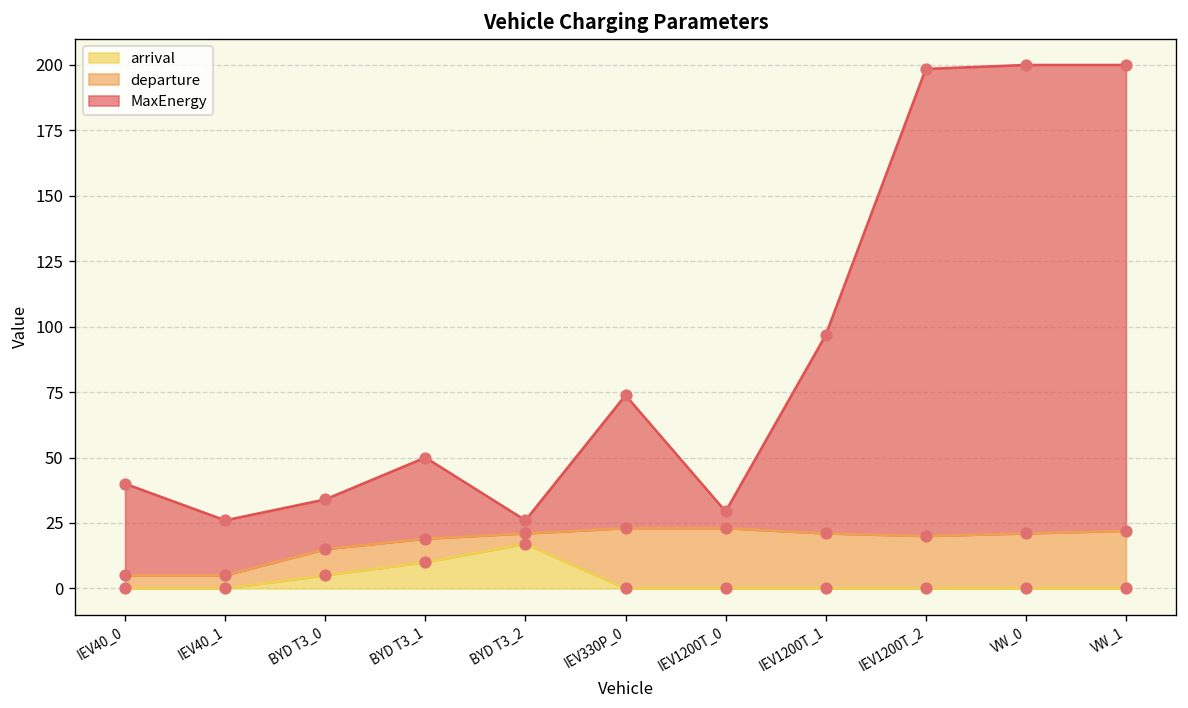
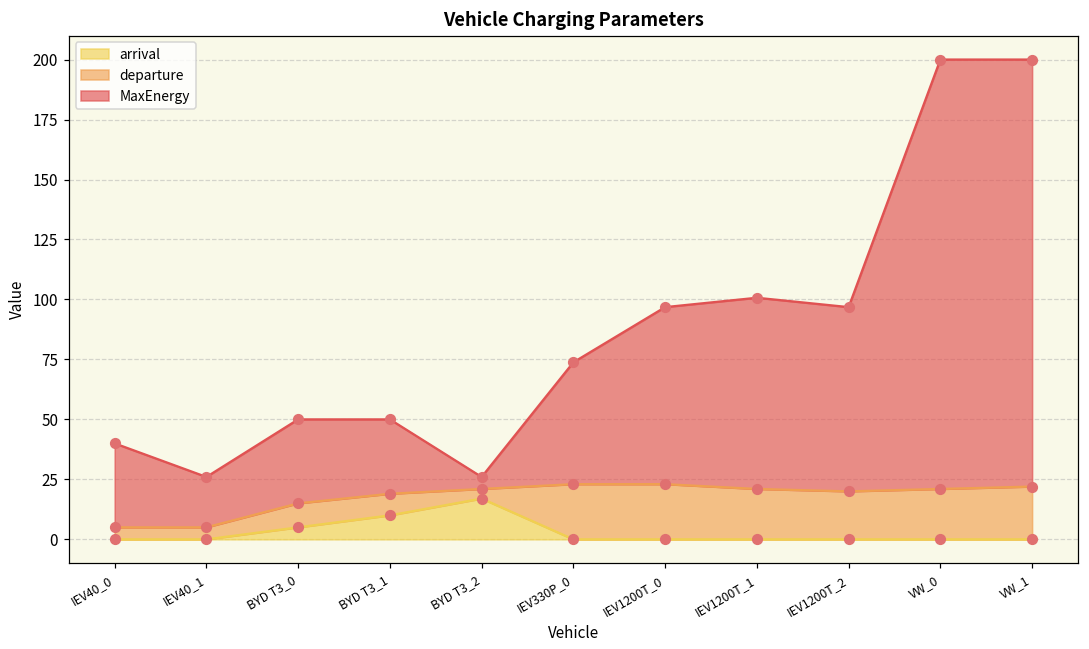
MaxEnergy, BYD T3_0: 34 -> 50
MaxEnergy, IEV1200T_0: 29 -> 97
MaxEnergy, IEV1200T_1: 97 -> 101
MaxEnergy, IEV1200T_2: 199 -> 97
